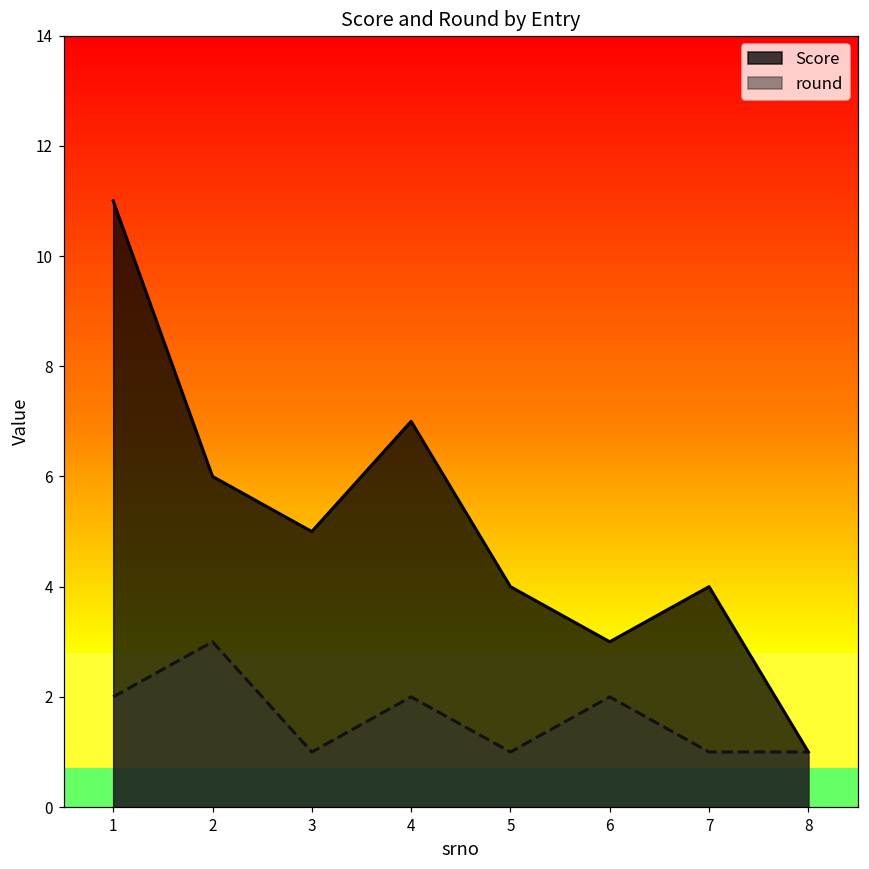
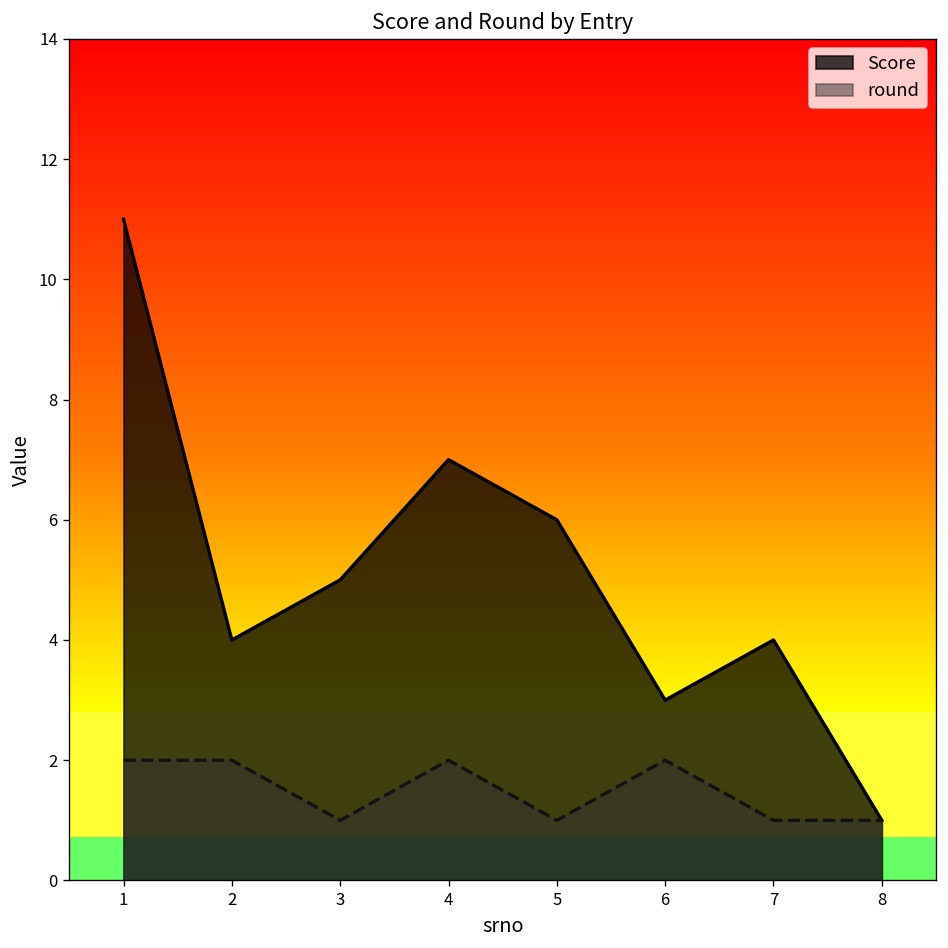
Score, 2: 6 -> 4
round, 2: 3 -> 2
Score, 5: 4 -> 6
